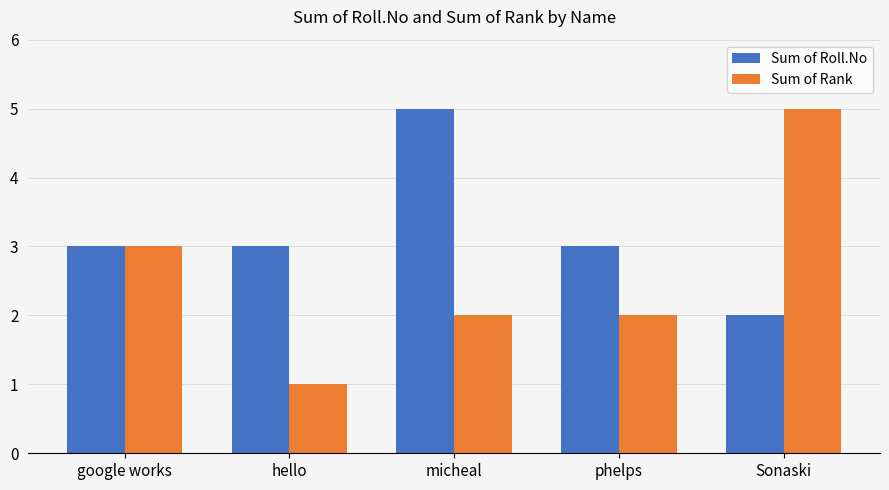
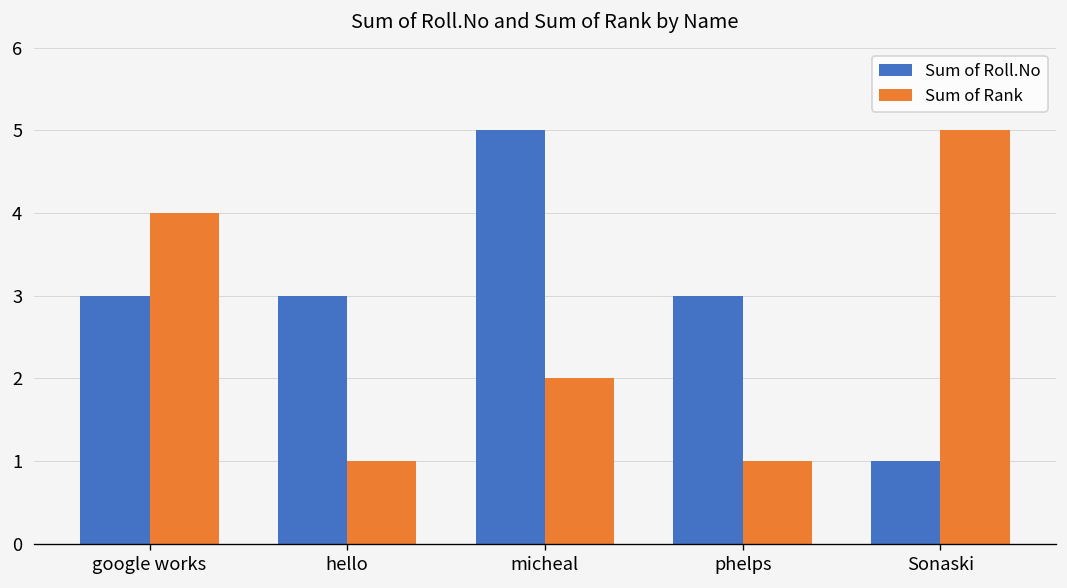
Sum of Rank, google works: 3 -> 4
Sum of Rank, phelps: 2 -> 1
Sum of Roll.No, Sonaski: 2 -> 1
